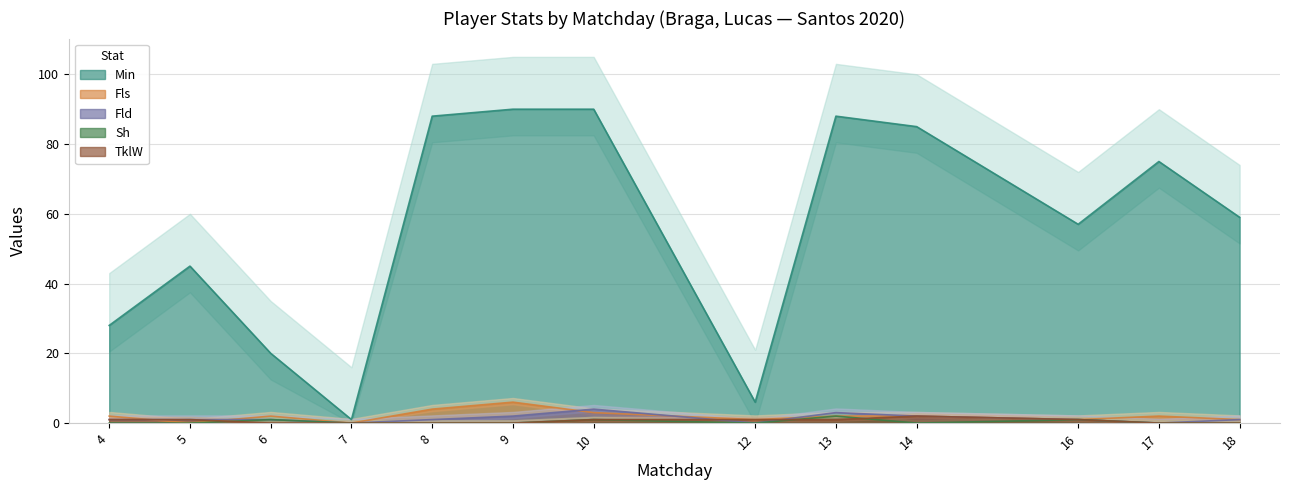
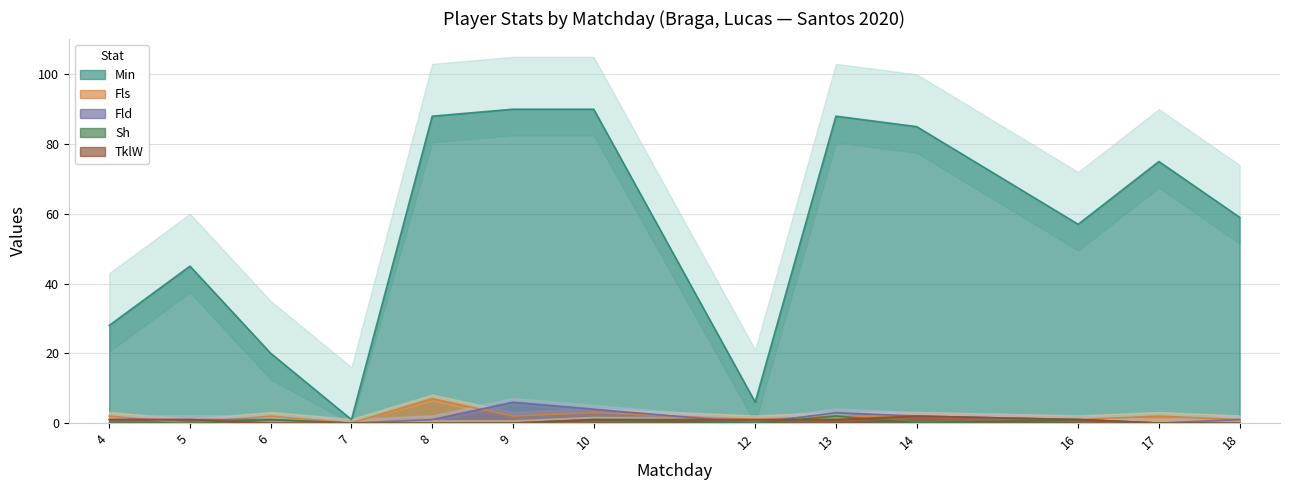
Fls, 8: 4 -> 7
Fls, 9: 6 -> 2
Fld, 9: 2 -> 6
